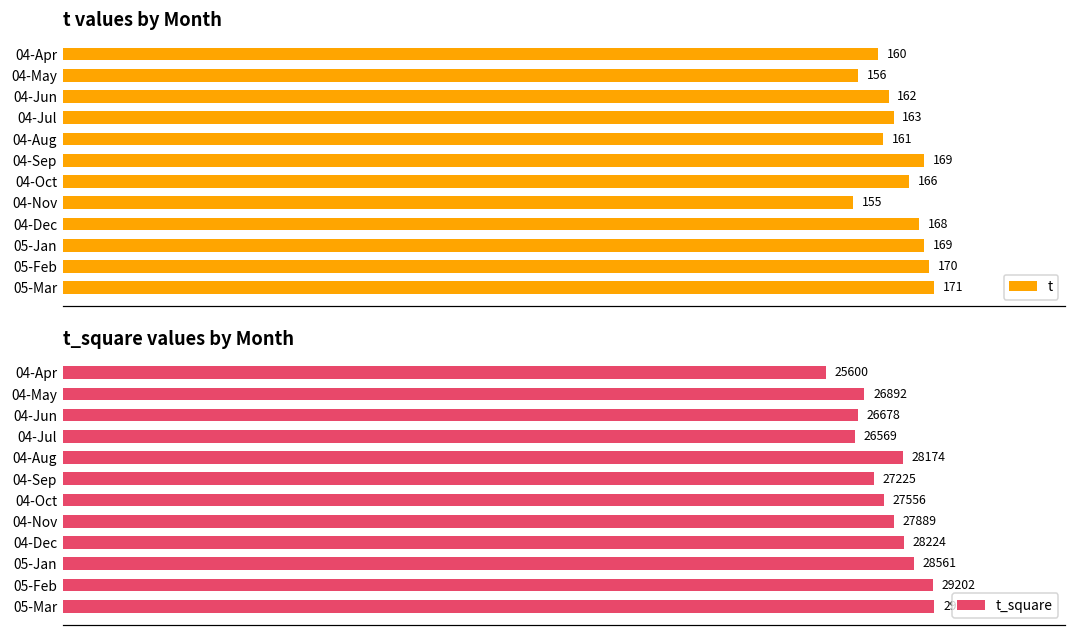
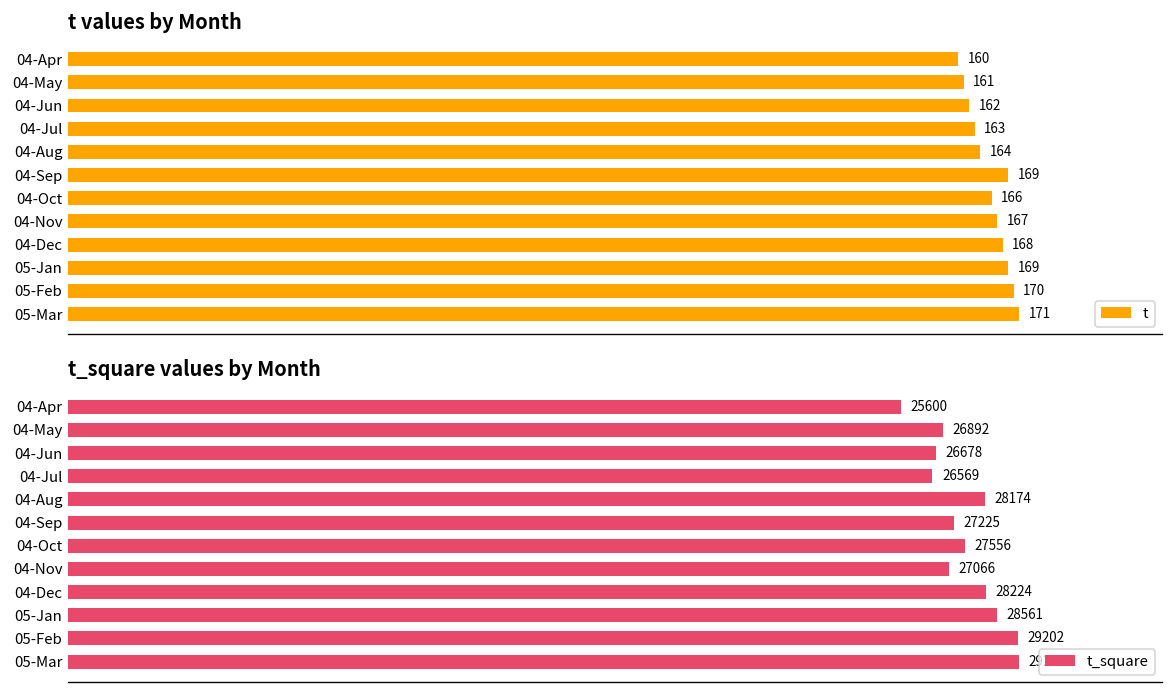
t values by Month, 04-May: 156 -> 161
t values by Month, 04-Aug: 161 -> 164
t values by Month, 04-Nov: 155 -> 167
t_square values by Month, 04-Nov: 27889 -> 27066
